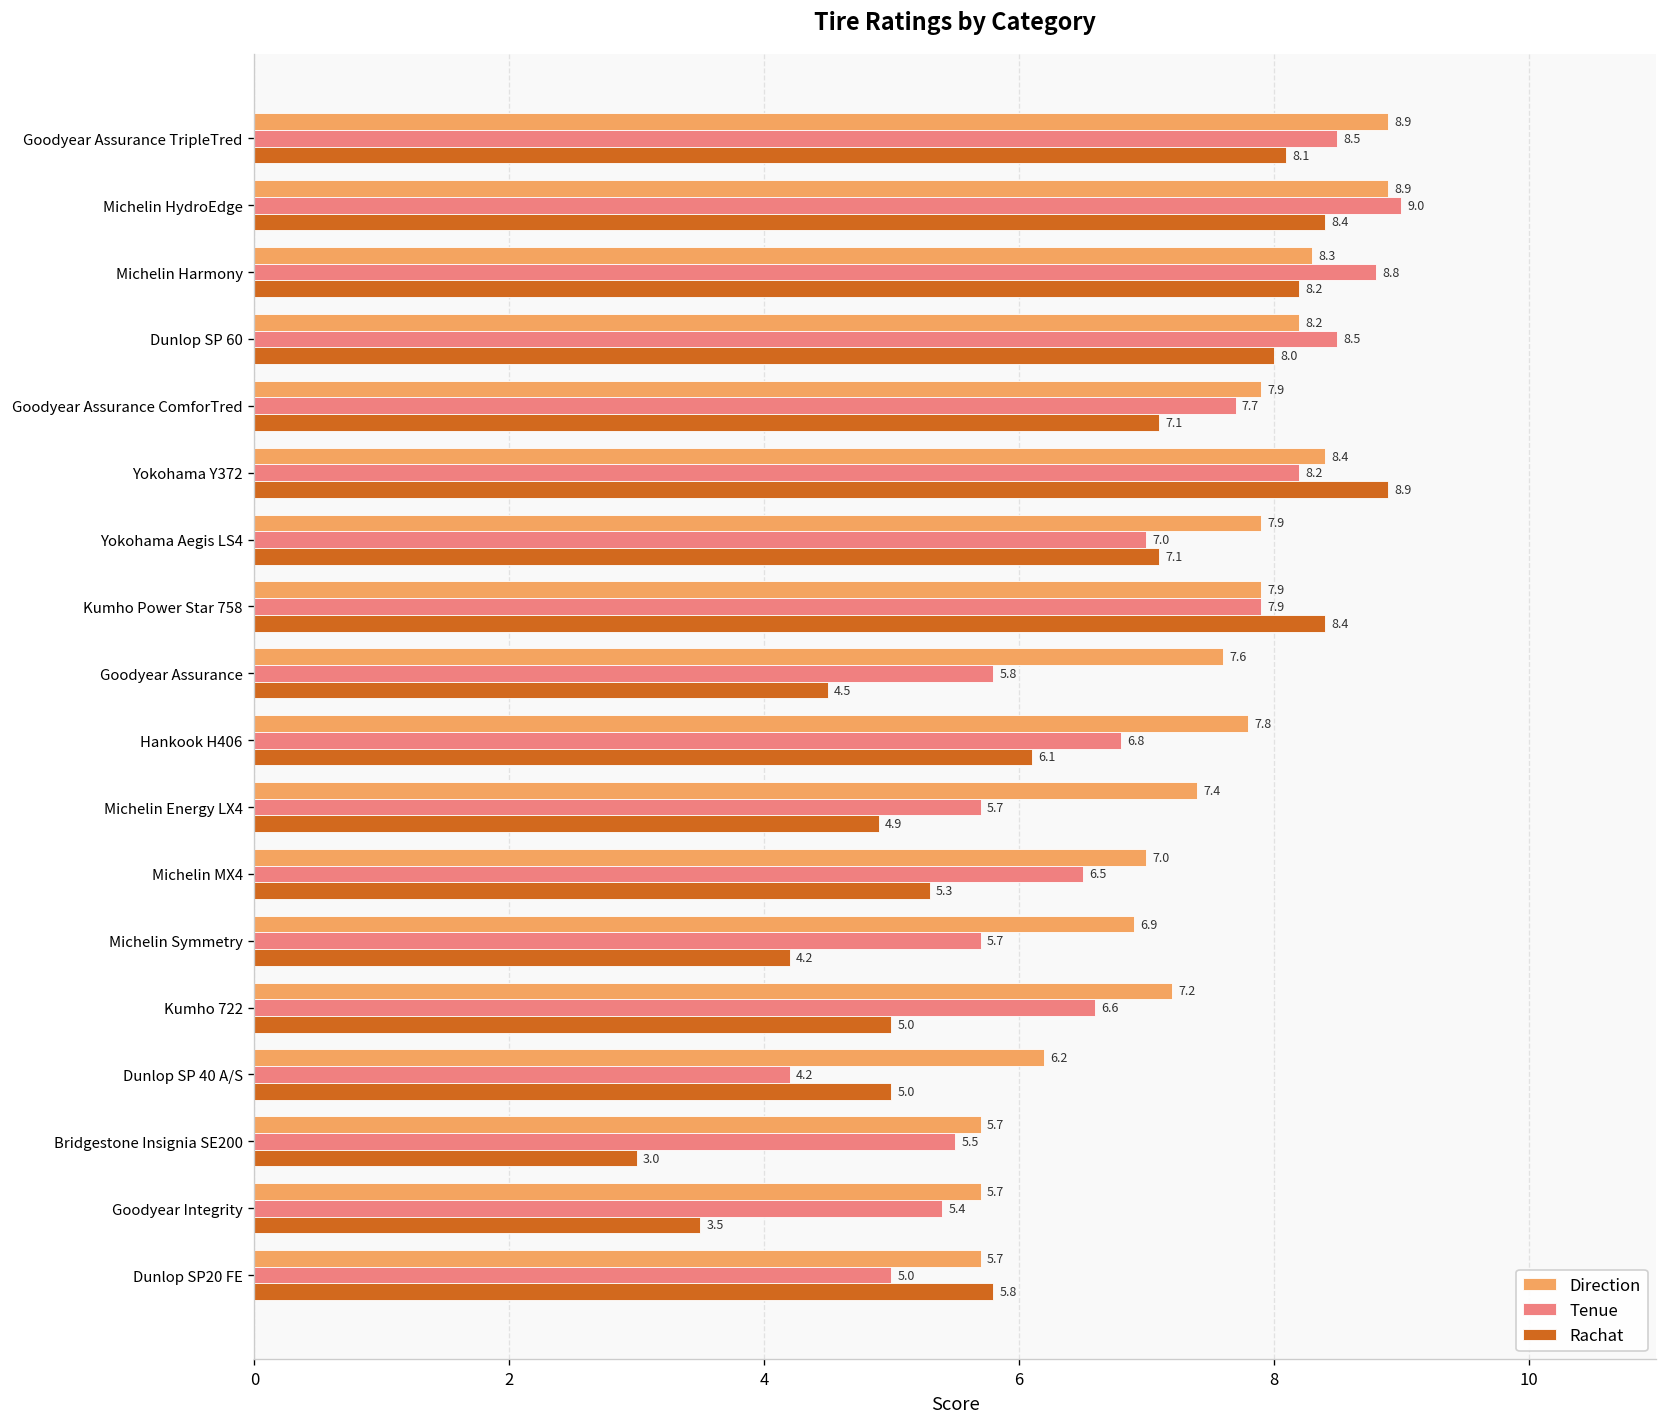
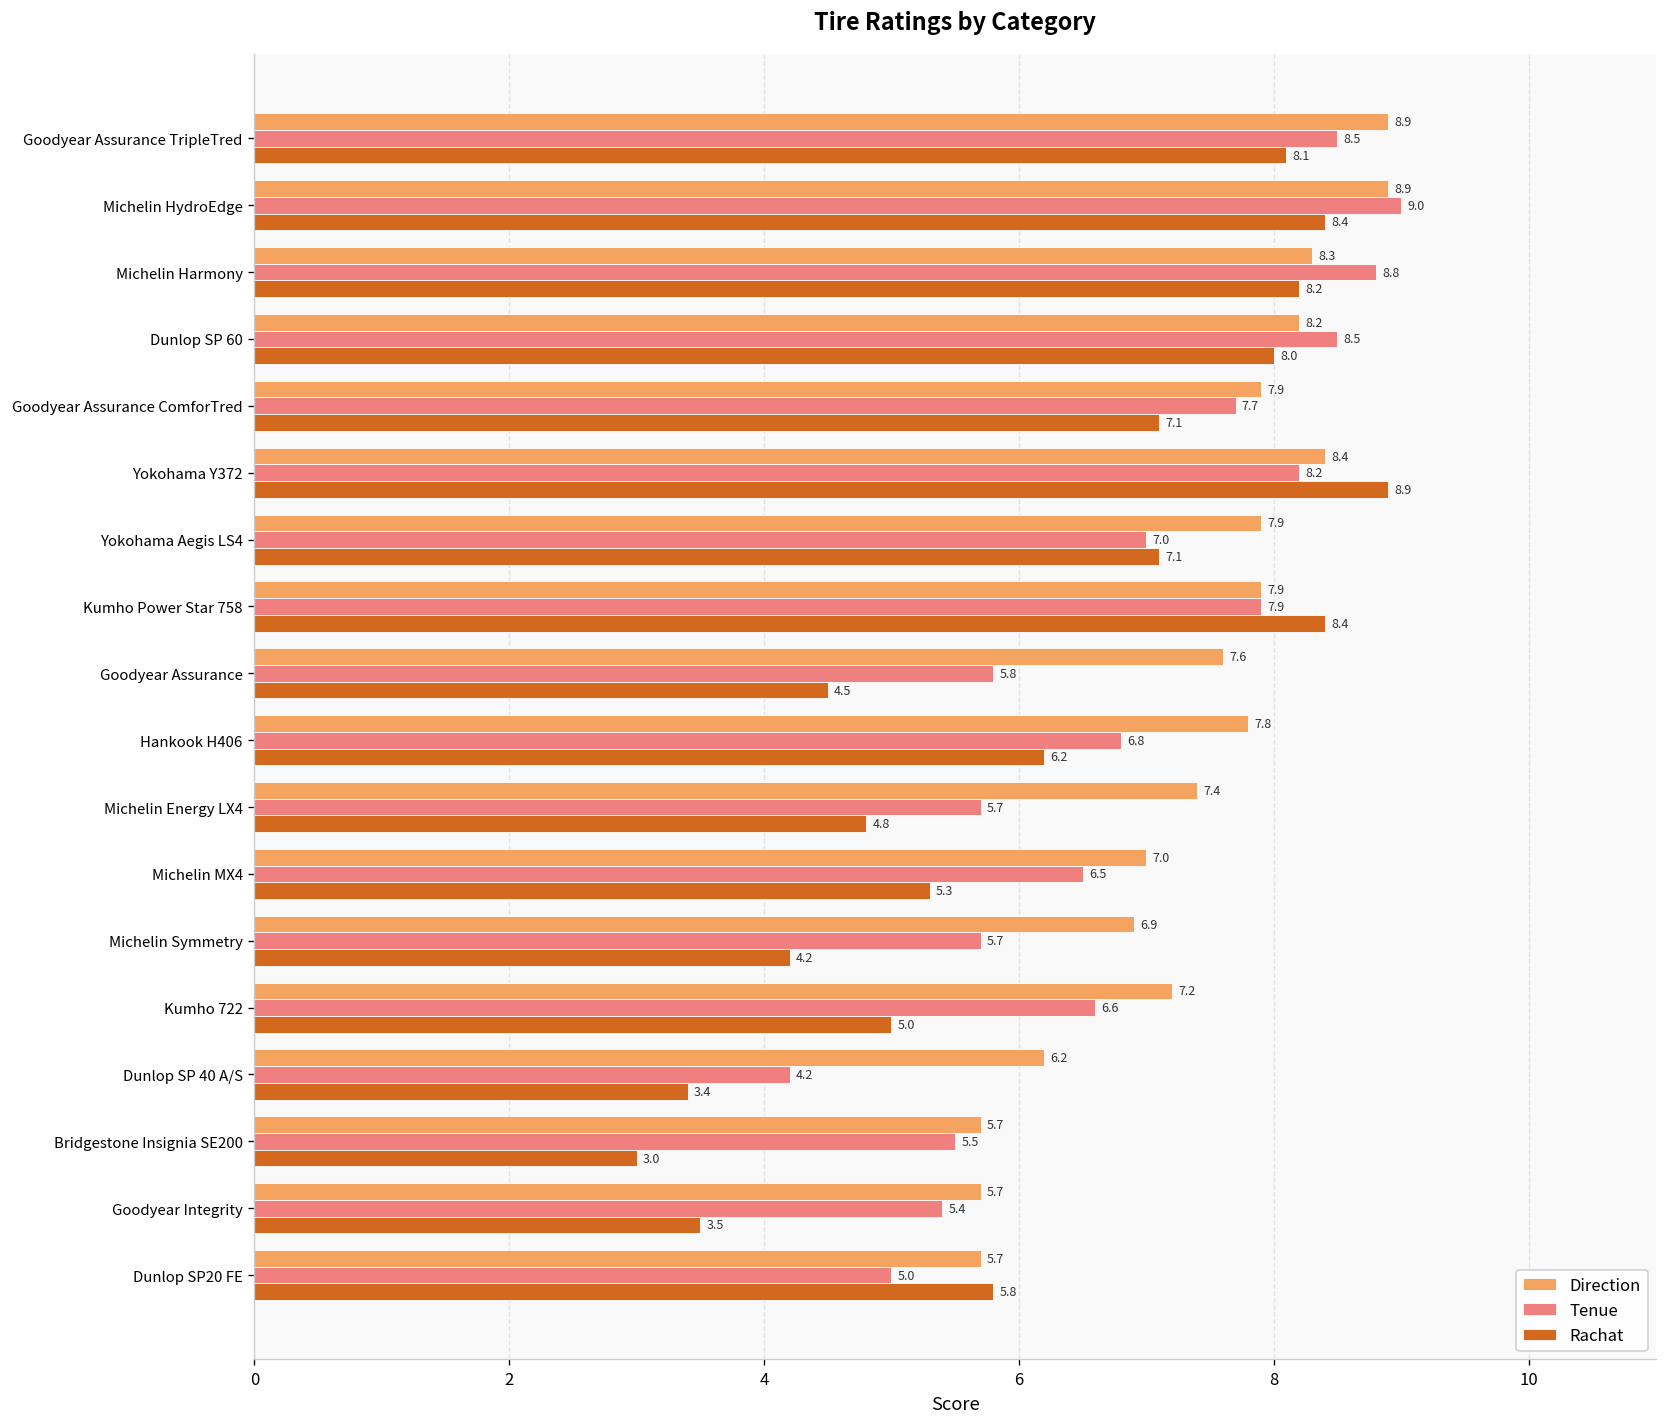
Rachat, Hankook H406: 6.1 -> 6.2
Rachat, Michelin Energy LX4: 4.9 -> 4.8
Rachat, Dunlop SP 40 A/S: 5.0 -> 3.4
